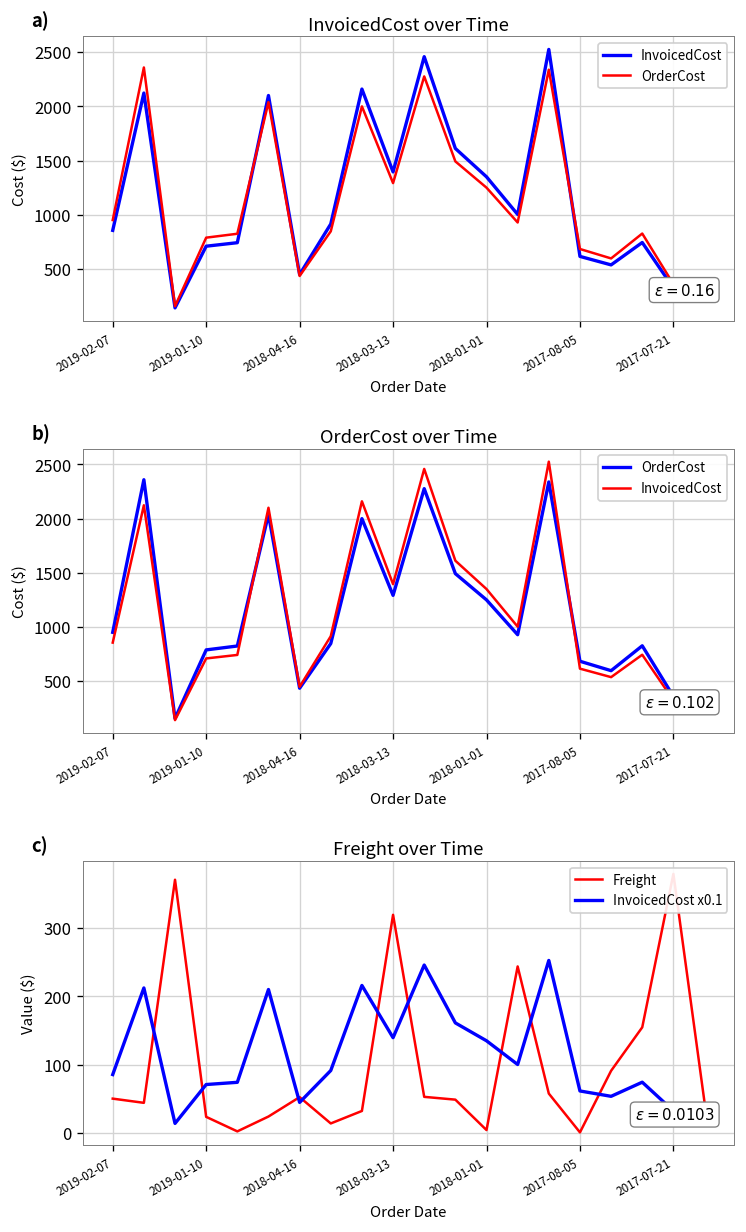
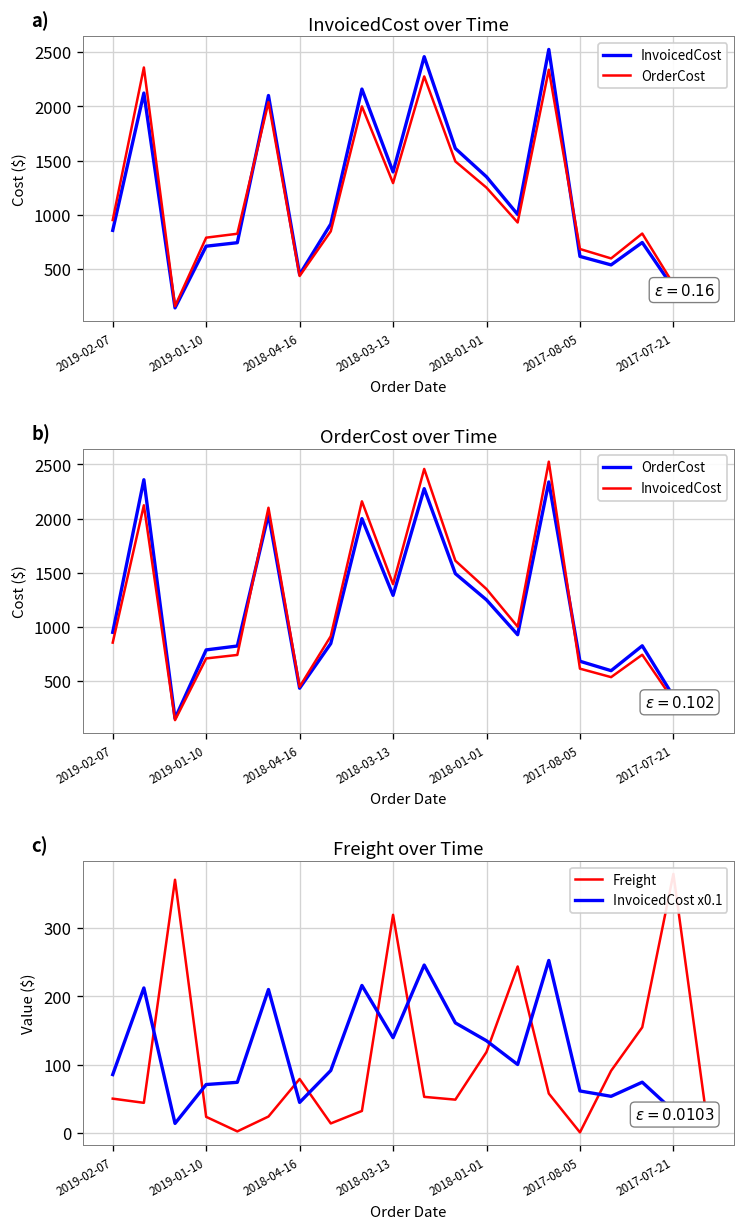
Freight over Time, Freight, 2018-04-16: 50 -> 80
Freight over Time, Freight, 2018-01-01: 0 -> 120
